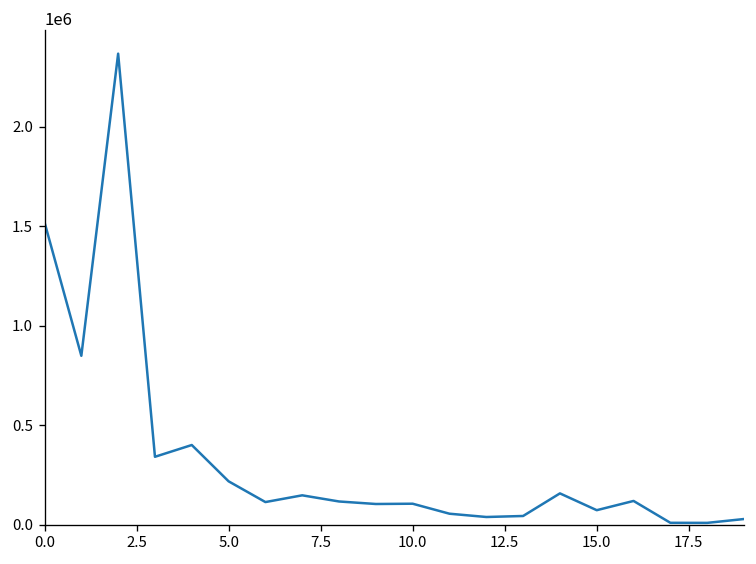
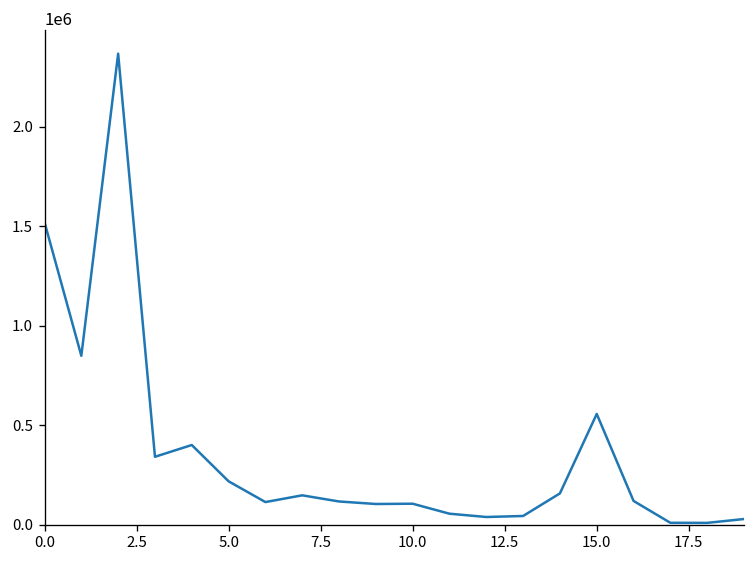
15.0: 70000 -> 560000
